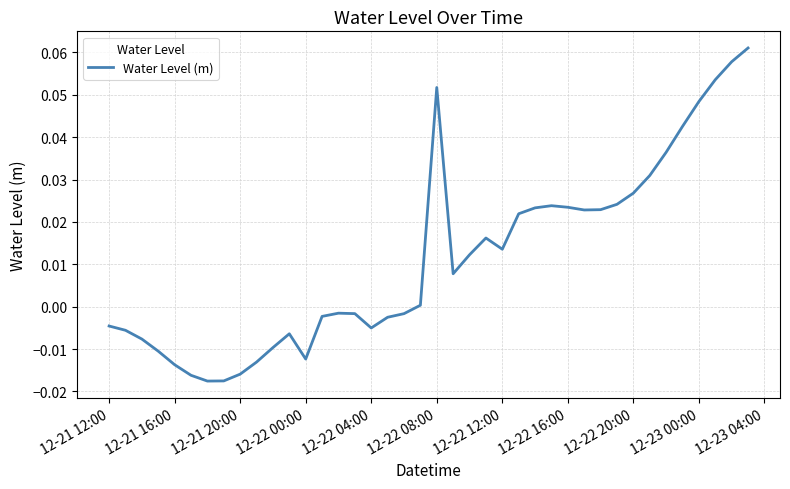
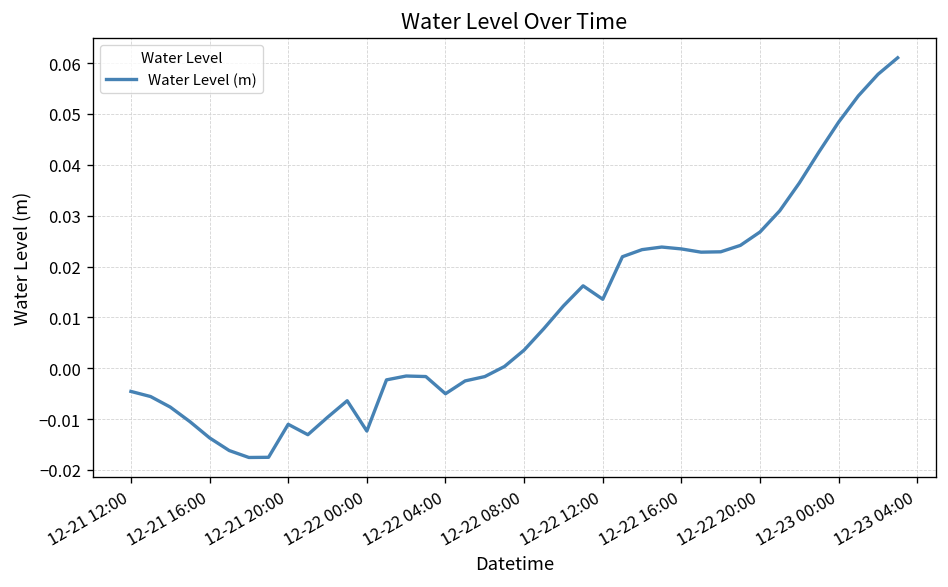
12-21 20:00: -0.016 -> -0.011
12-22 08:00: 0.052 -> 0.004
